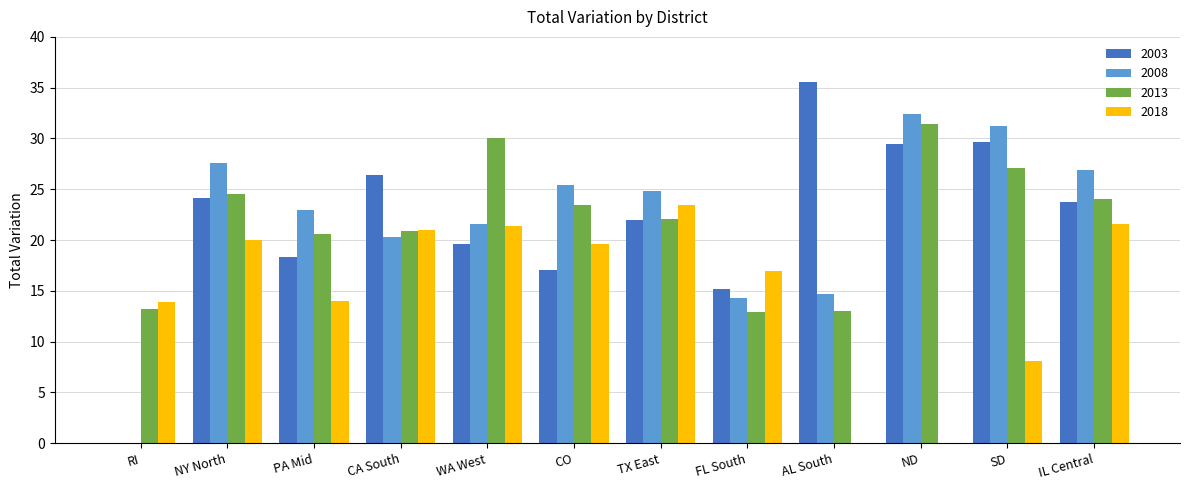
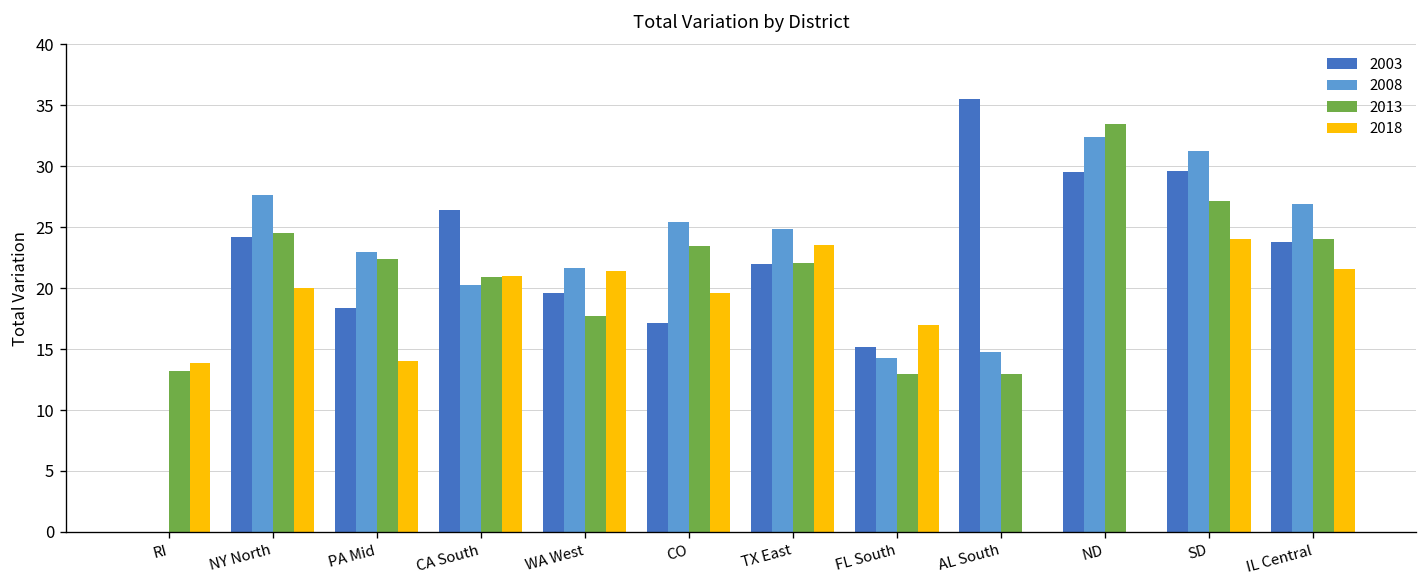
2013, PA Mid: 20.6 -> 22.4
2013, WA West: 30.0 -> 17.7
2013, ND: 31.5 -> 33.5
2018, SD: 8.1 -> 24.0
